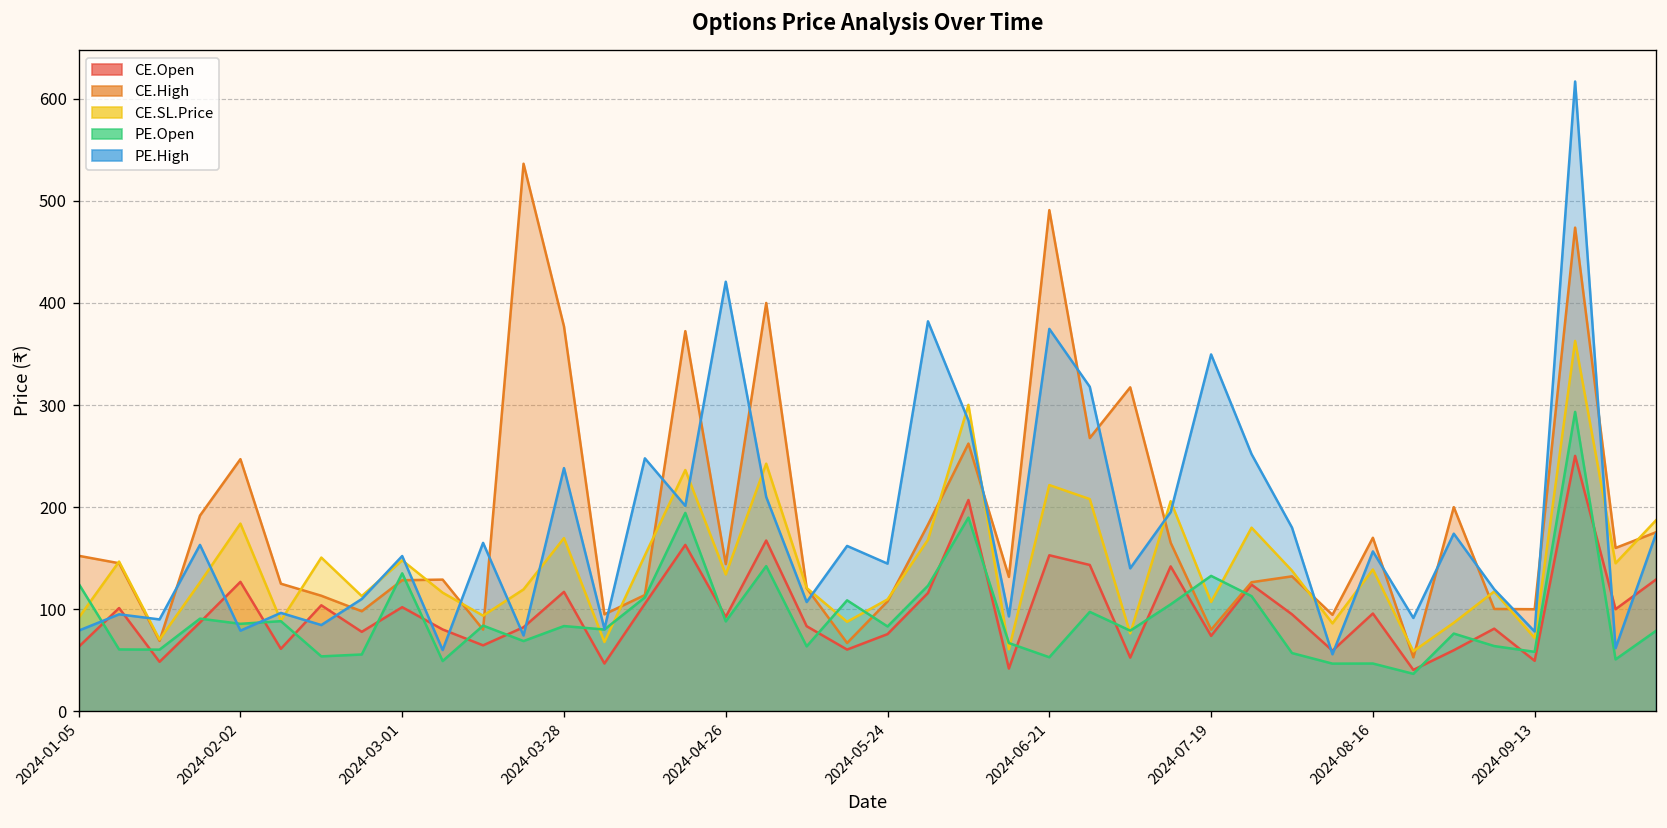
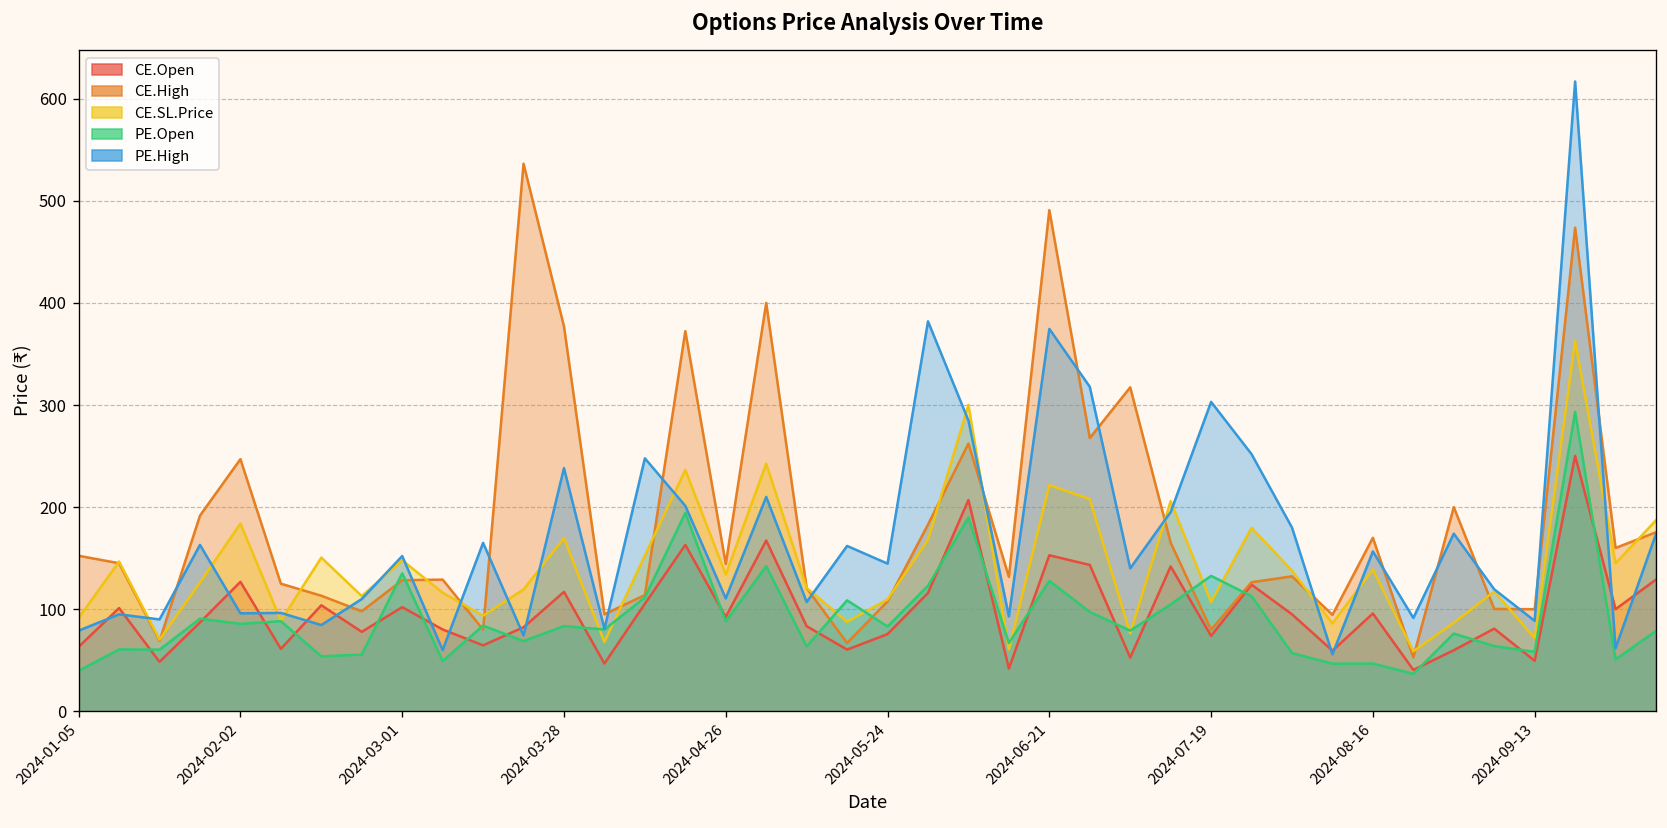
PE.Open, 2024-01-05: 120 -> 40
PE.High, 2024-02-02: 80 -> 100
PE.High, 2024-04-26: 420 -> 110
PE.Open, 2024-06-21: 50 -> 130
PE.High, 2024-07-19: 350 -> 300
PE.High, 2024-09-13: 80 -> 90
